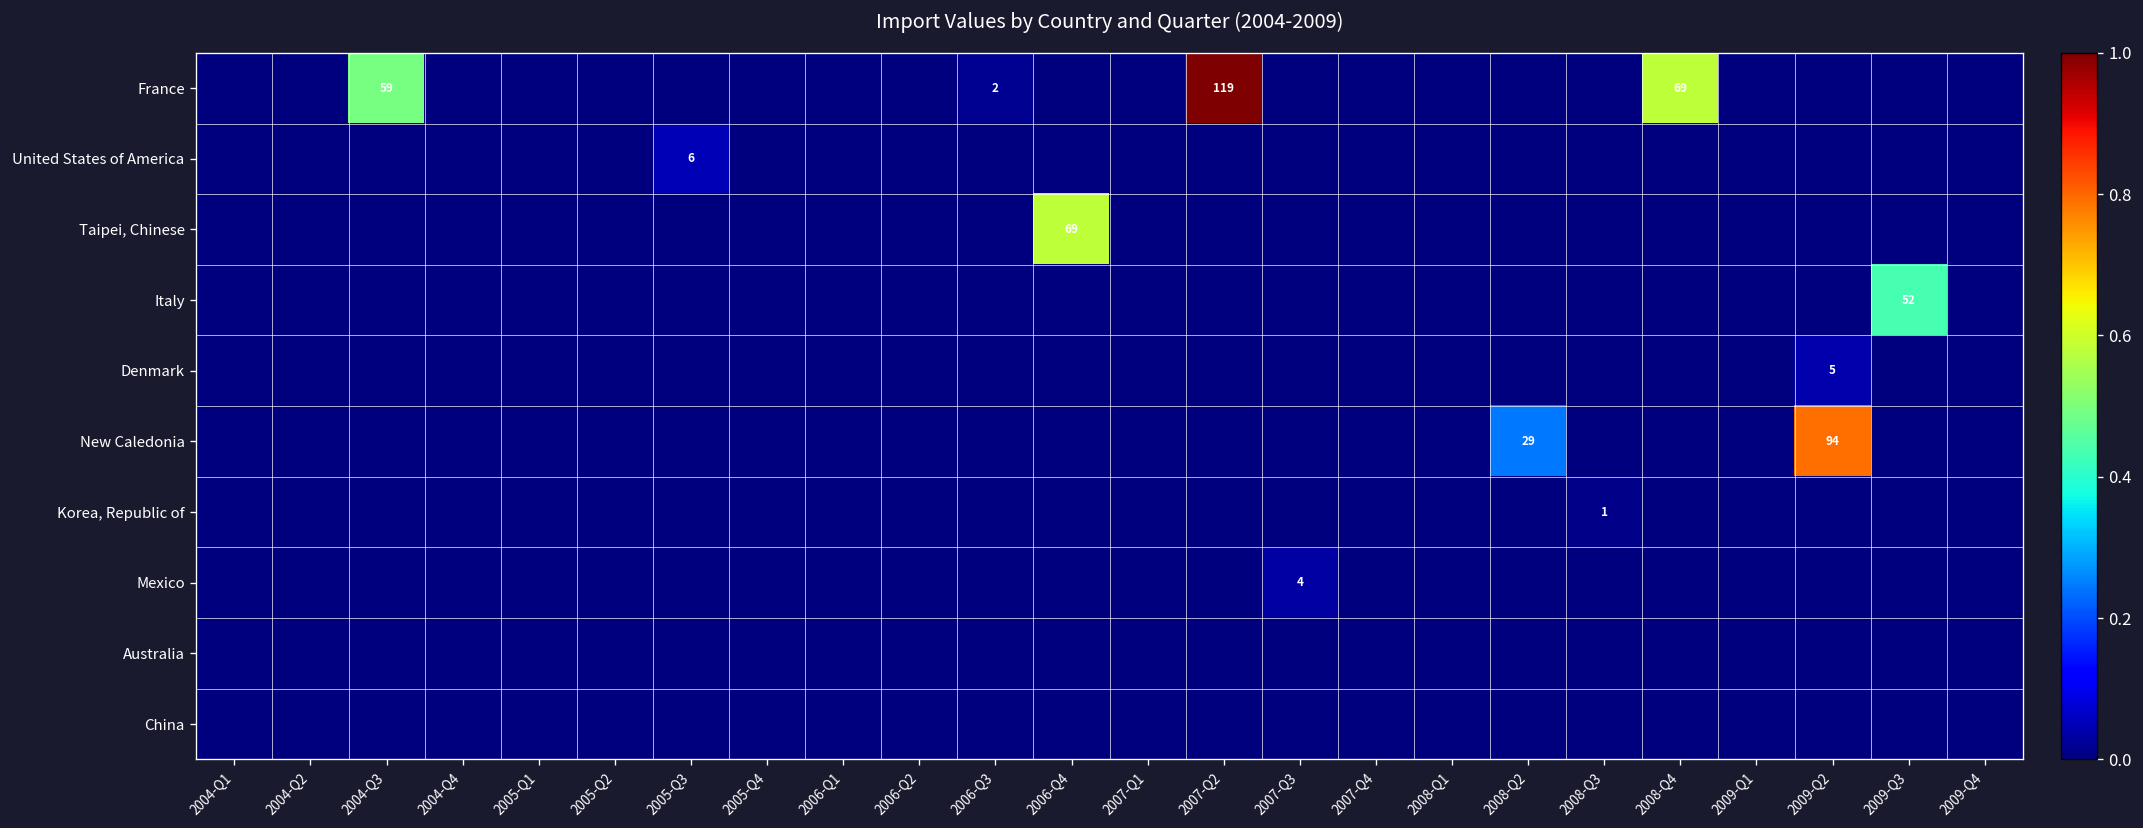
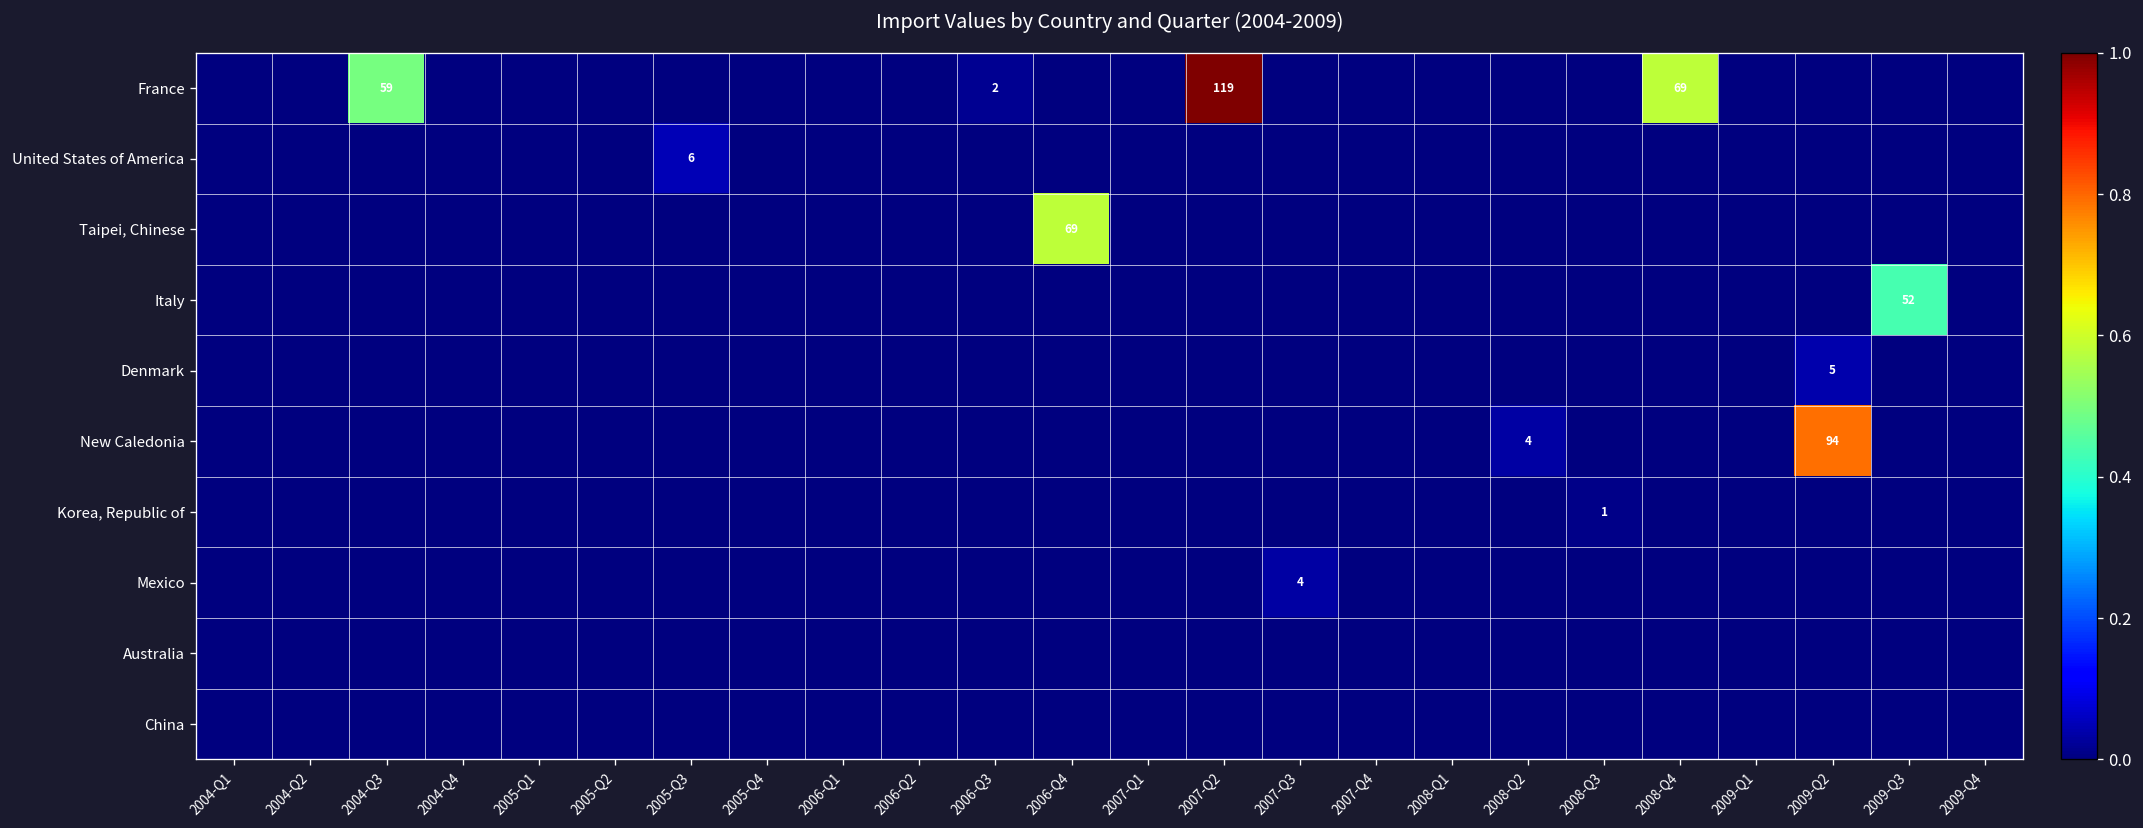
New Caledonia, 2008-Q2: 29 -> 4
